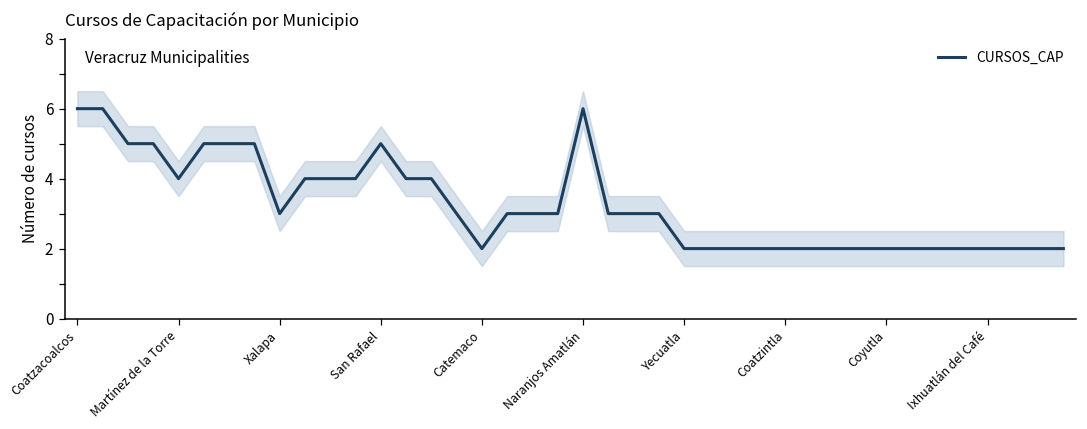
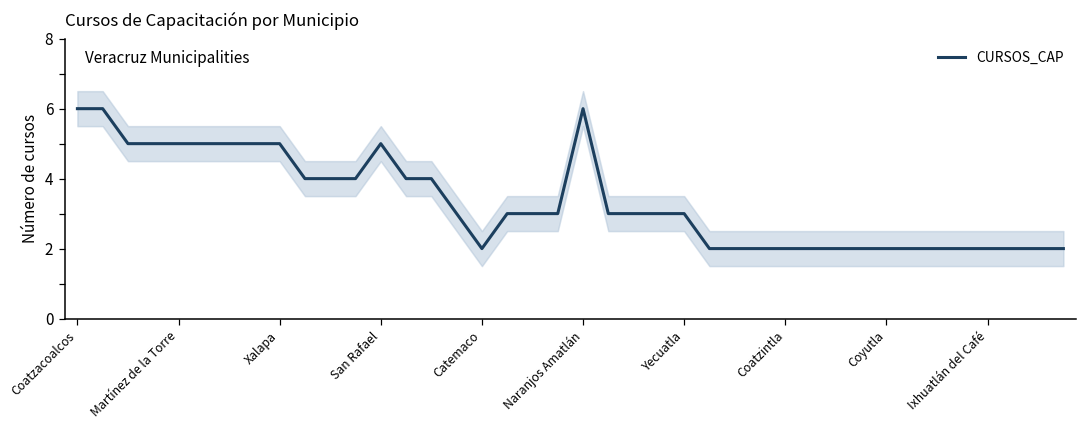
CURSOS_CAP, Martínez de la Torre: 4 -> 5
CURSOS_CAP, Xalapa: 3 -> 5
CURSOS_CAP, Yecuatla: 2 -> 3
